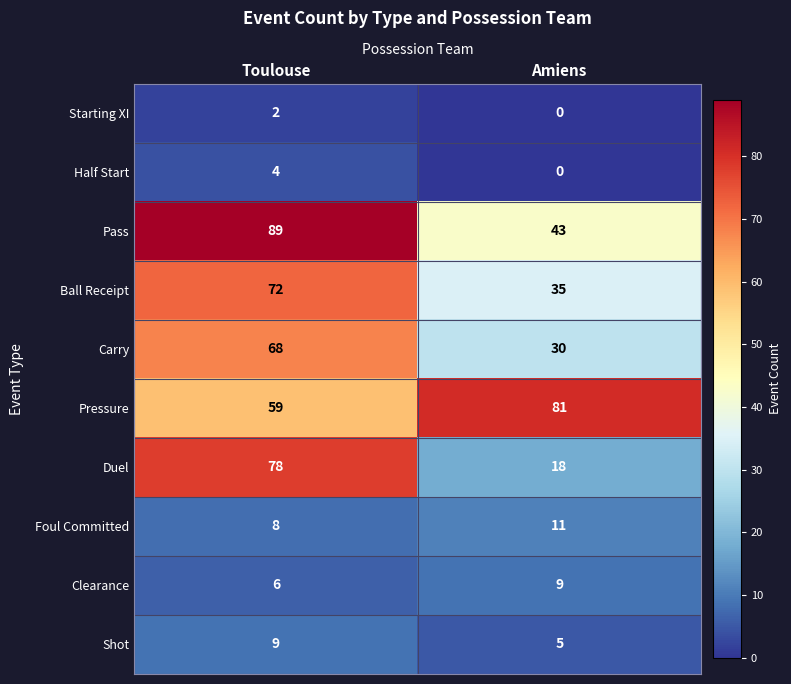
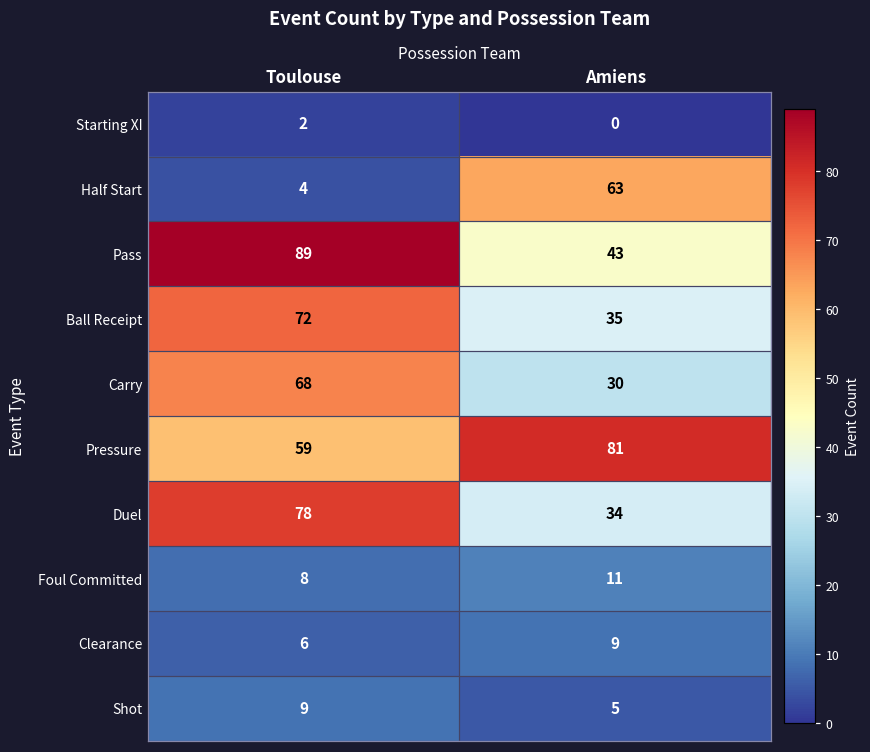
Half Start, Amiens: 0 -> 63
Duel, Amiens: 18 -> 34
